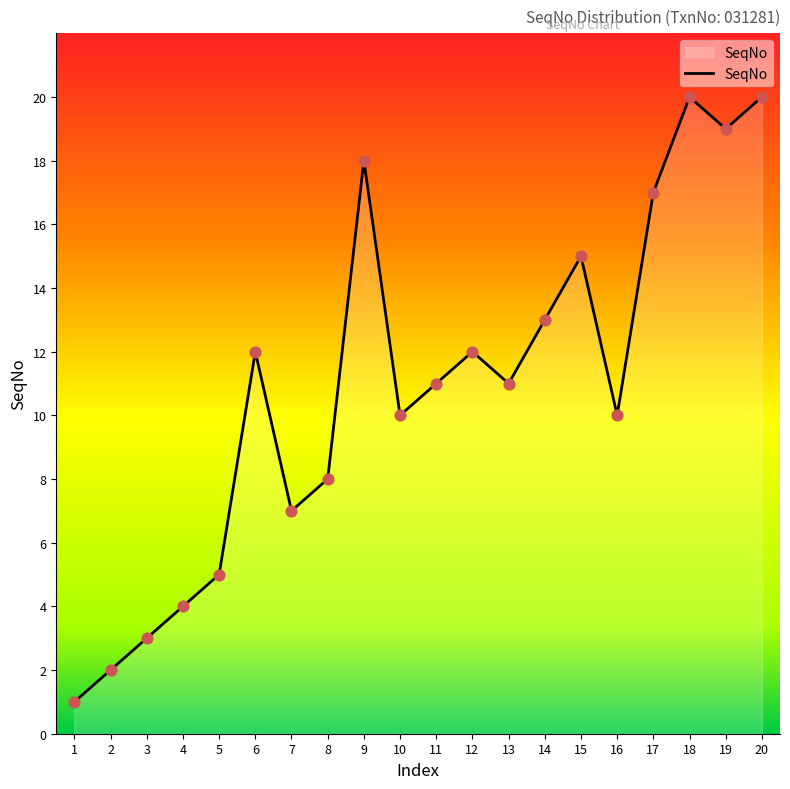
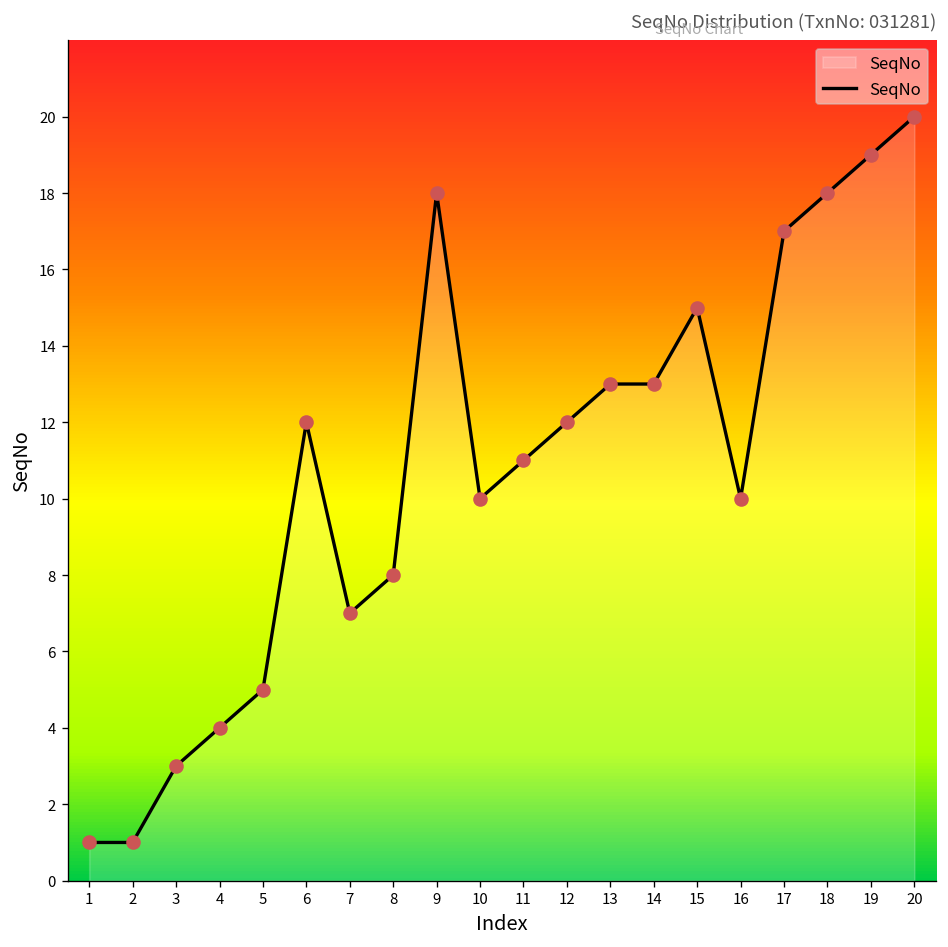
2: 2 -> 1
13: 11 -> 13
18: 20 -> 18
